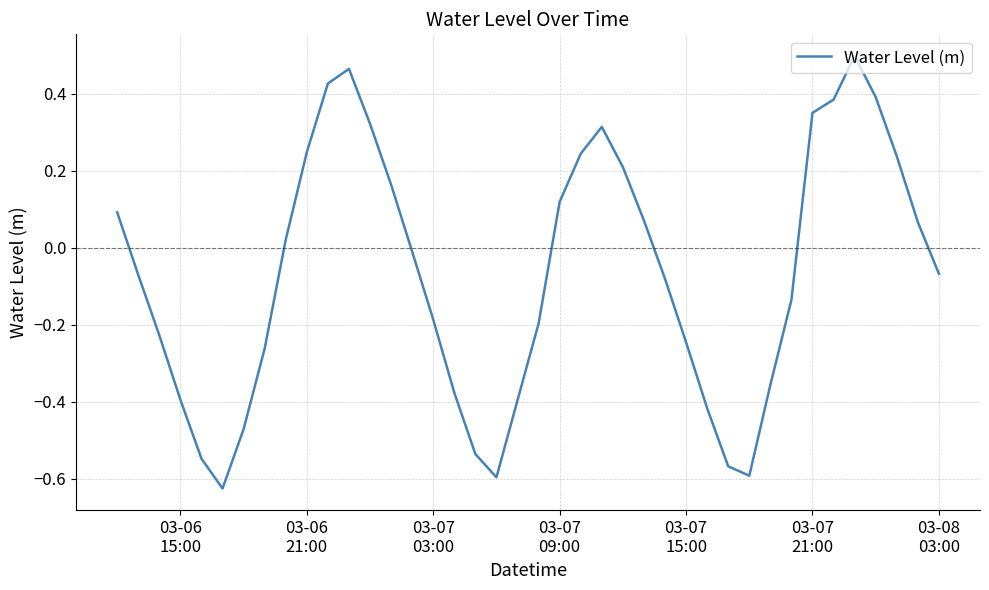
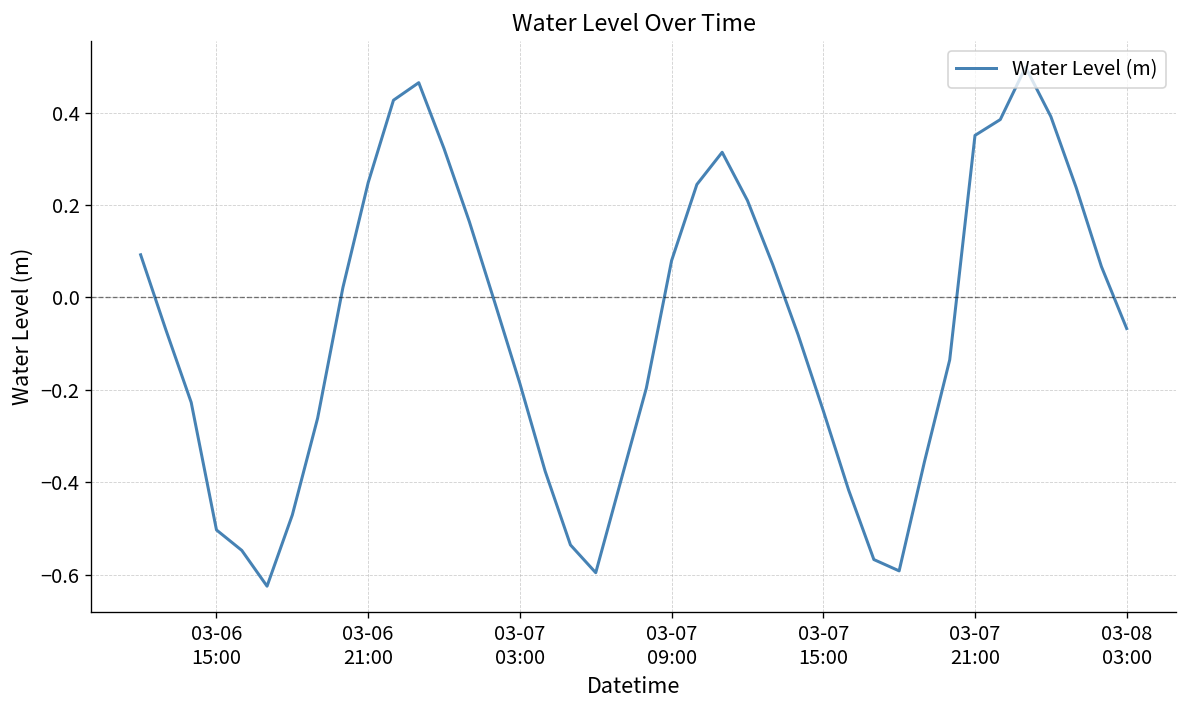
03-06 15:00: -0.39 -> -0.50
03-07 09:00: 0.12 -> 0.08
